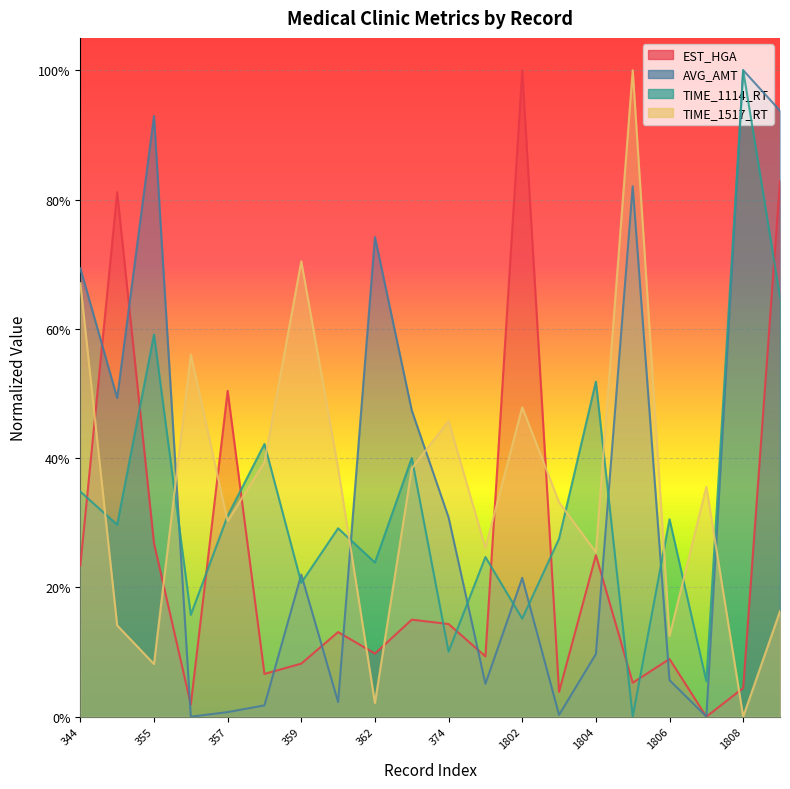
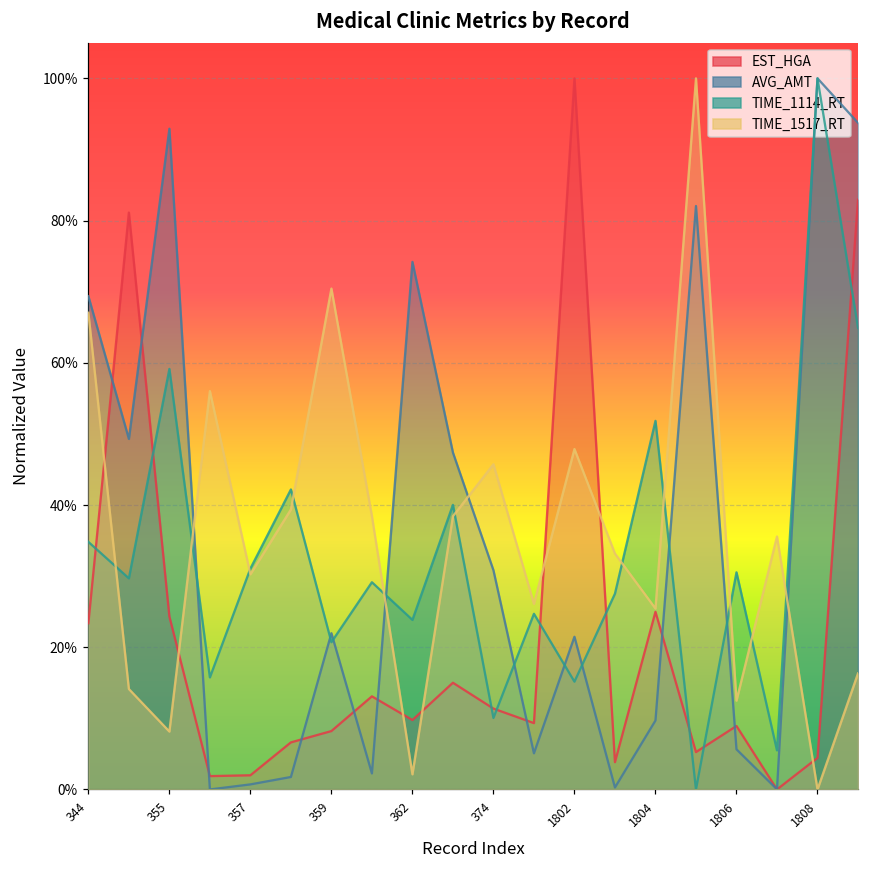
EST_HGA, 355: 27% -> 24%
EST_HGA, 357: 50% -> 2%
EST_HGA, 374: 14% -> 11%
